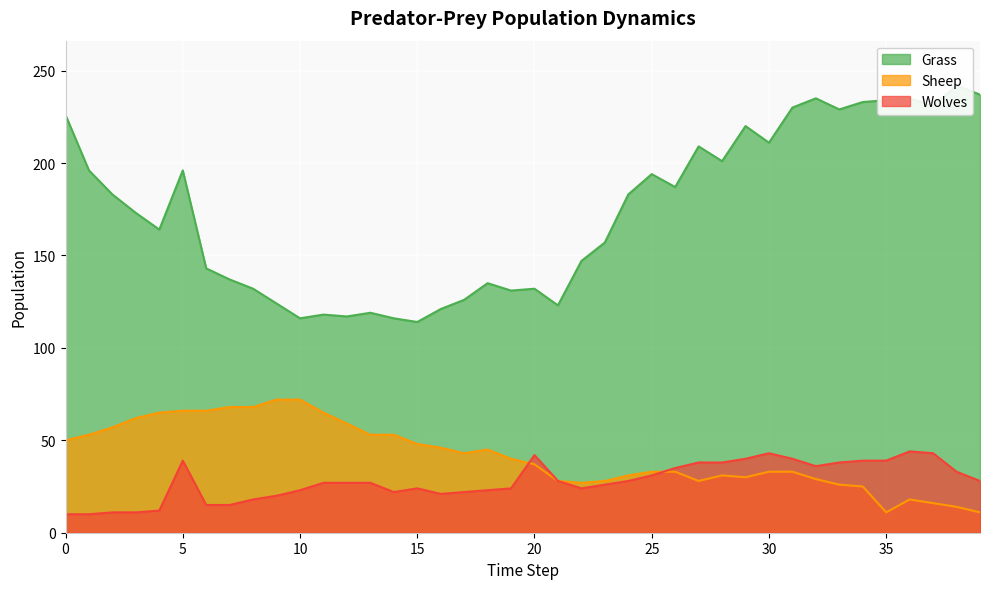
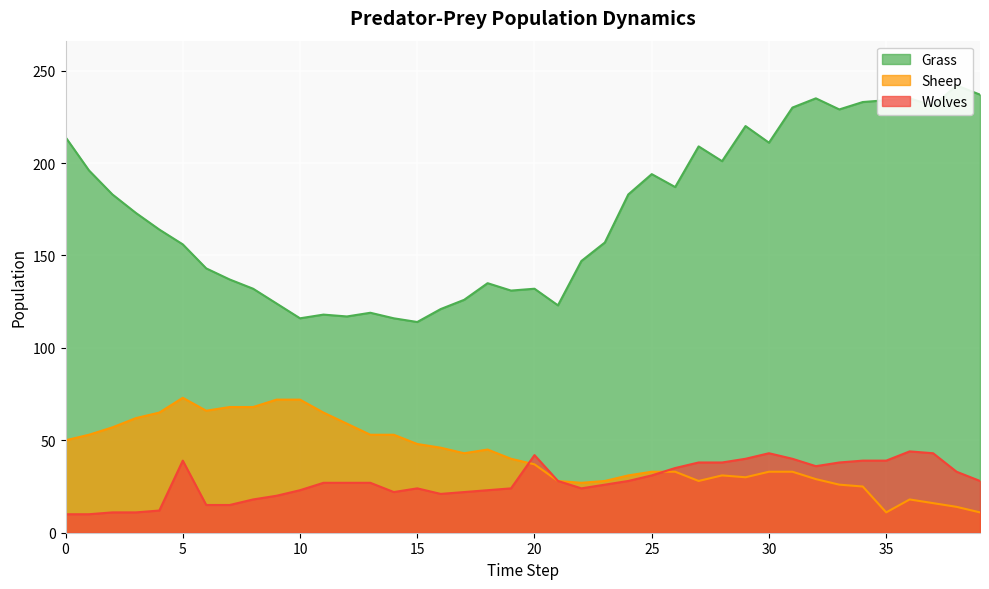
Grass, 0: 226 -> 214
Grass, 5: 196 -> 156
Sheep, 5: 66 -> 73
